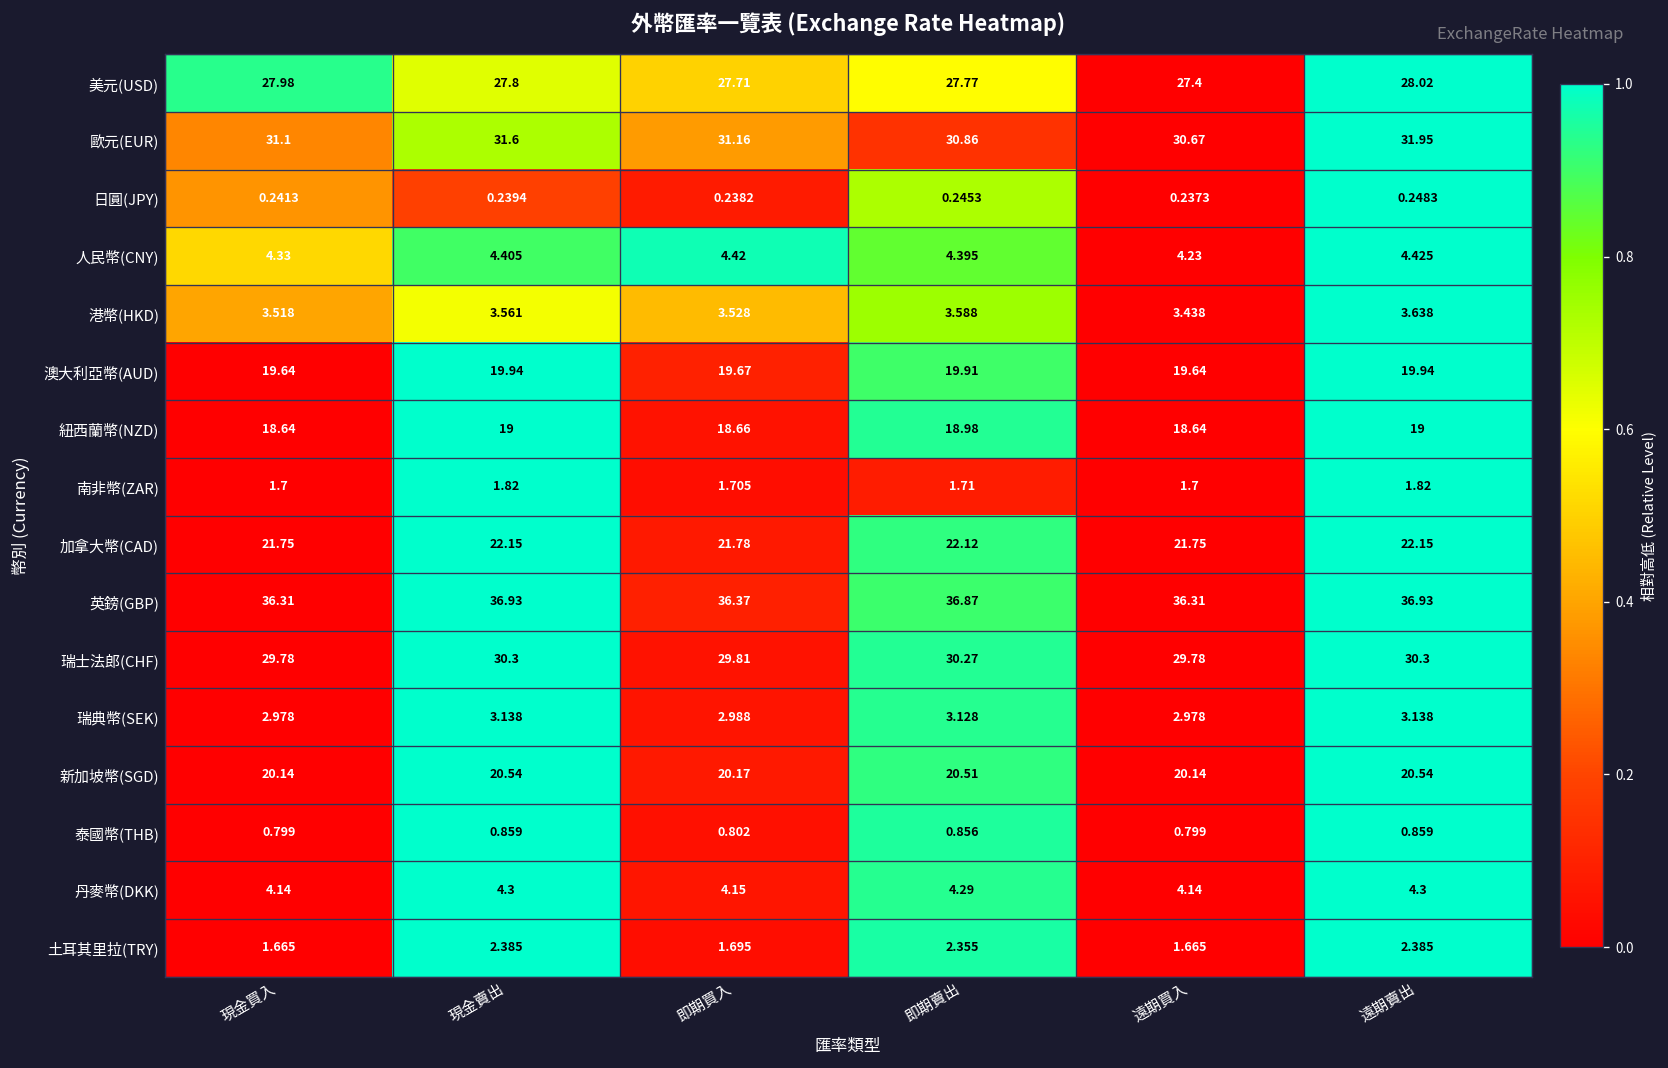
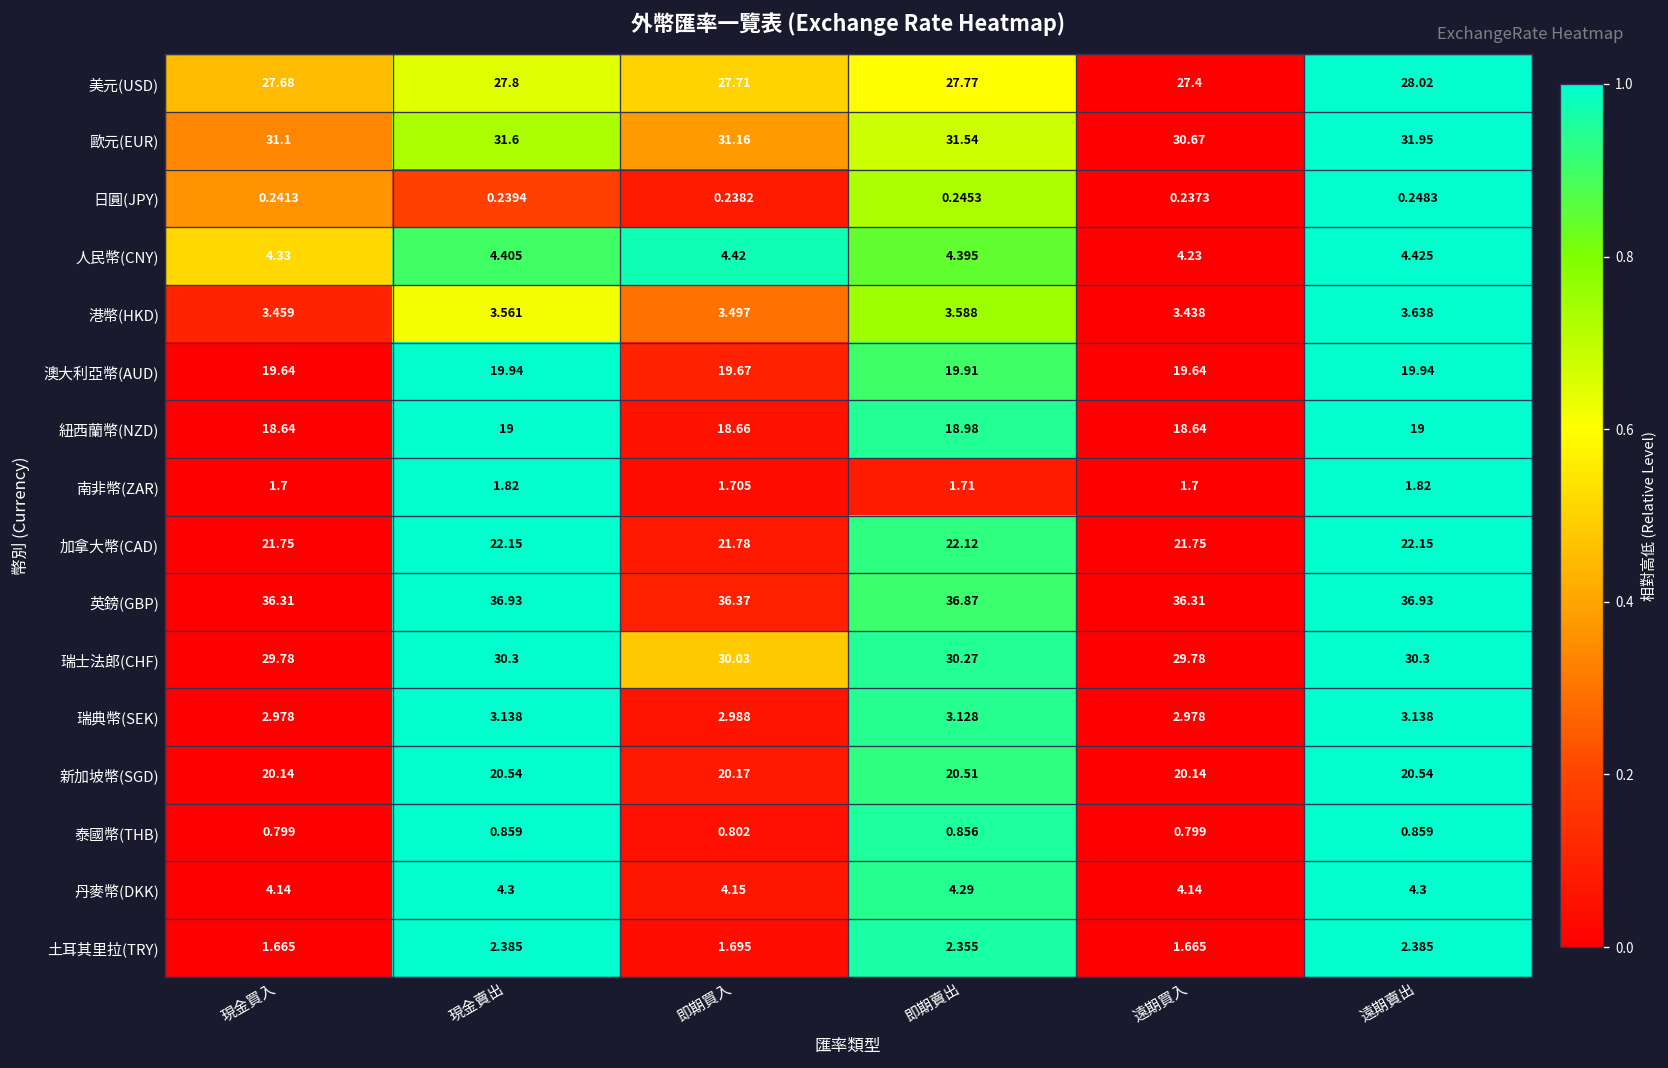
美元(USD), 現金買入: 27.98 -> 27.68
歐元(EUR), 即期賣出: 30.86 -> 31.54
港幣(HKD), 現金買入: 3.518 -> 3.459
港幣(HKD), 即期買入: 3.528 -> 3.497
瑞士法郎(CHF), 即期買入: 29.81 -> 30.03
